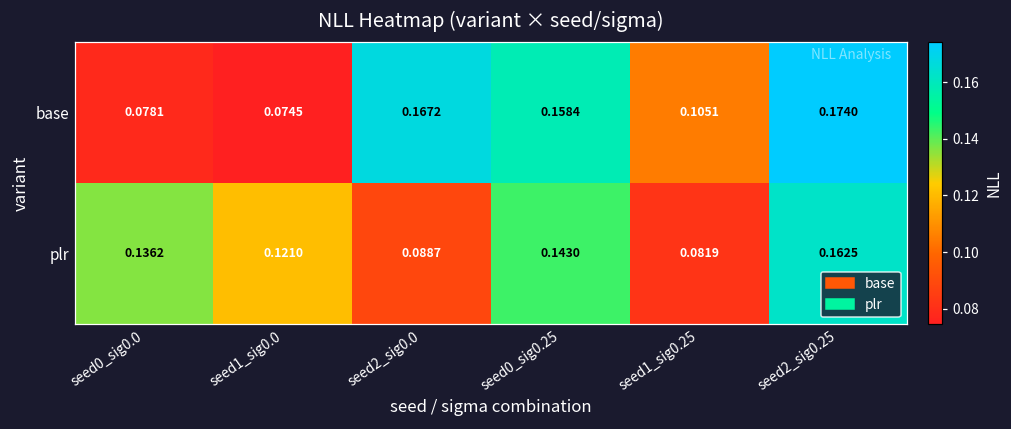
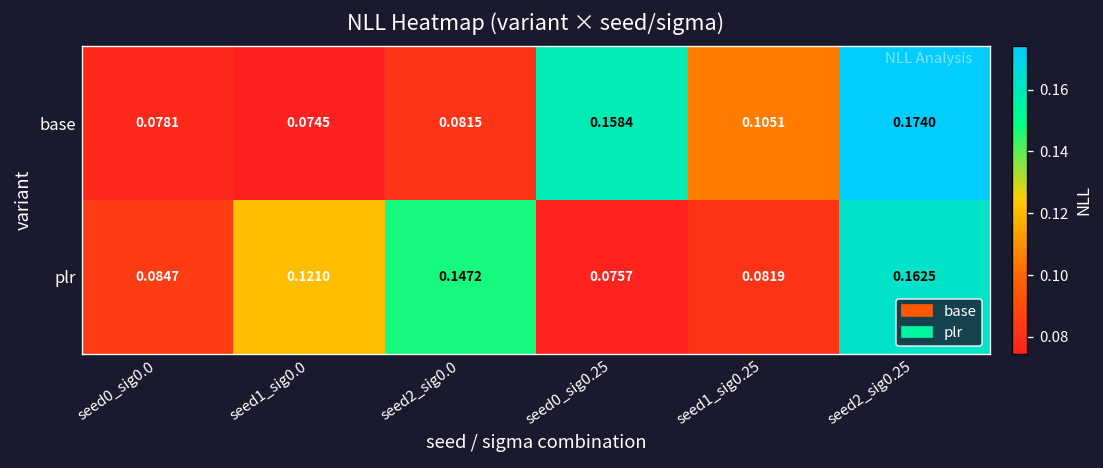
base, seed2_sig0.0: 0.1672 -> 0.0815
plr, seed0_sig0.0: 0.1362 -> 0.0847
plr, seed2_sig0.0: 0.0887 -> 0.1472
plr, seed0_sig0.25: 0.1430 -> 0.0757
